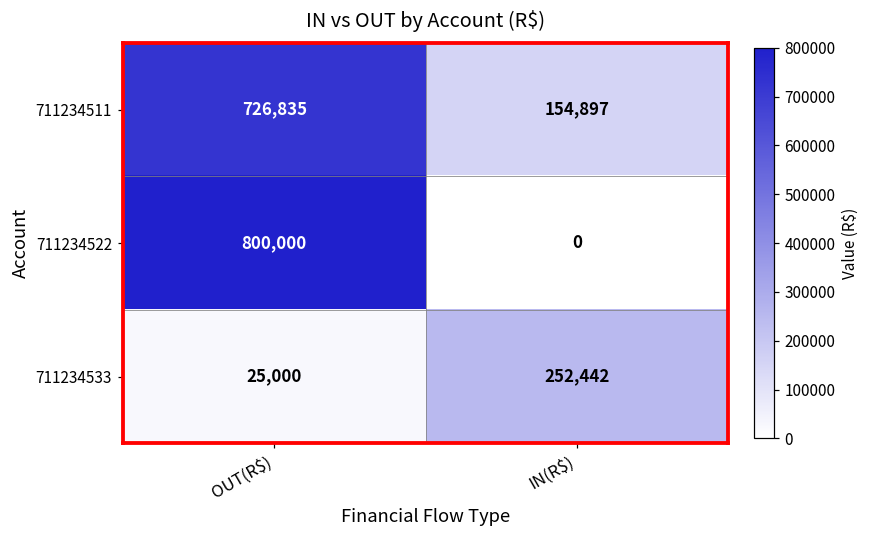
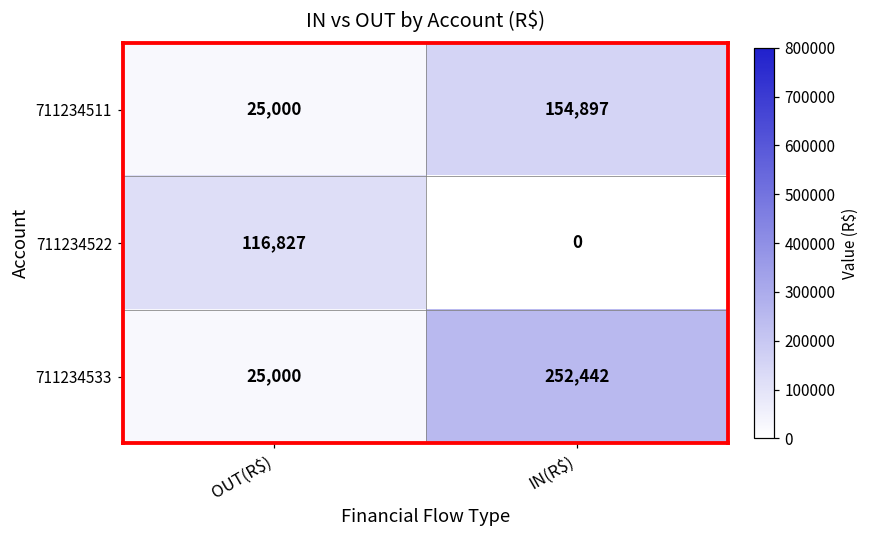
711234511, OUT(R$): 726,835 -> 25,000
711234522, OUT(R$): 800,000 -> 116,827
